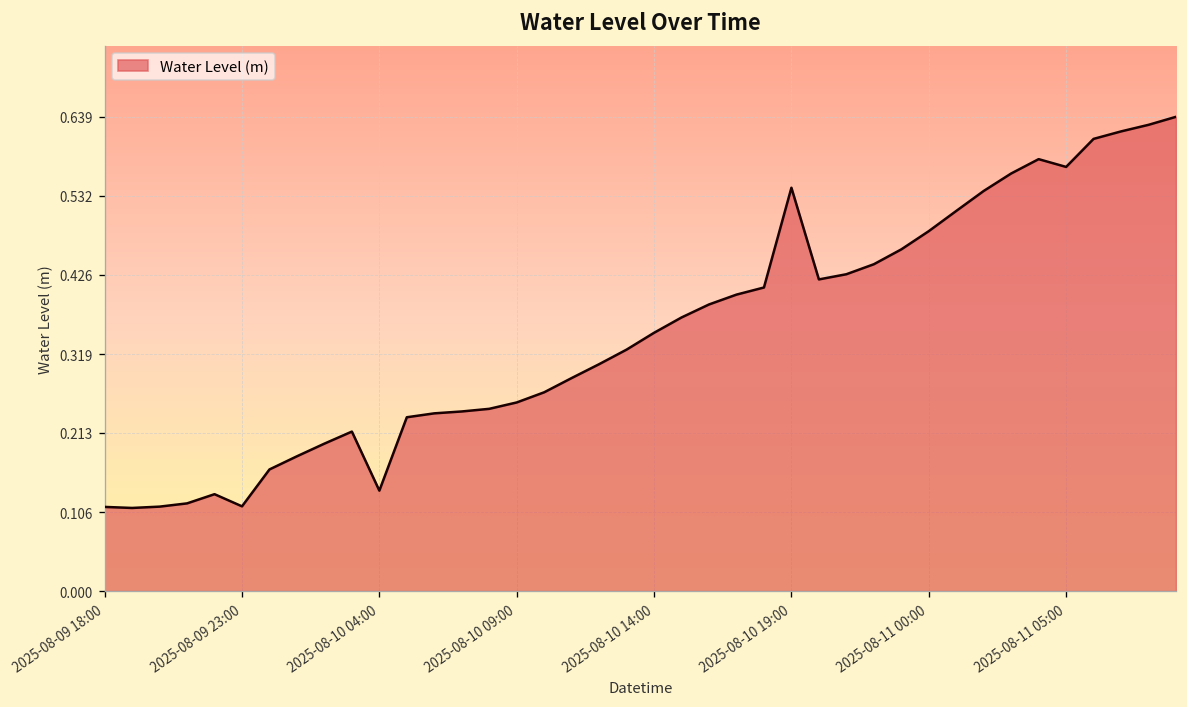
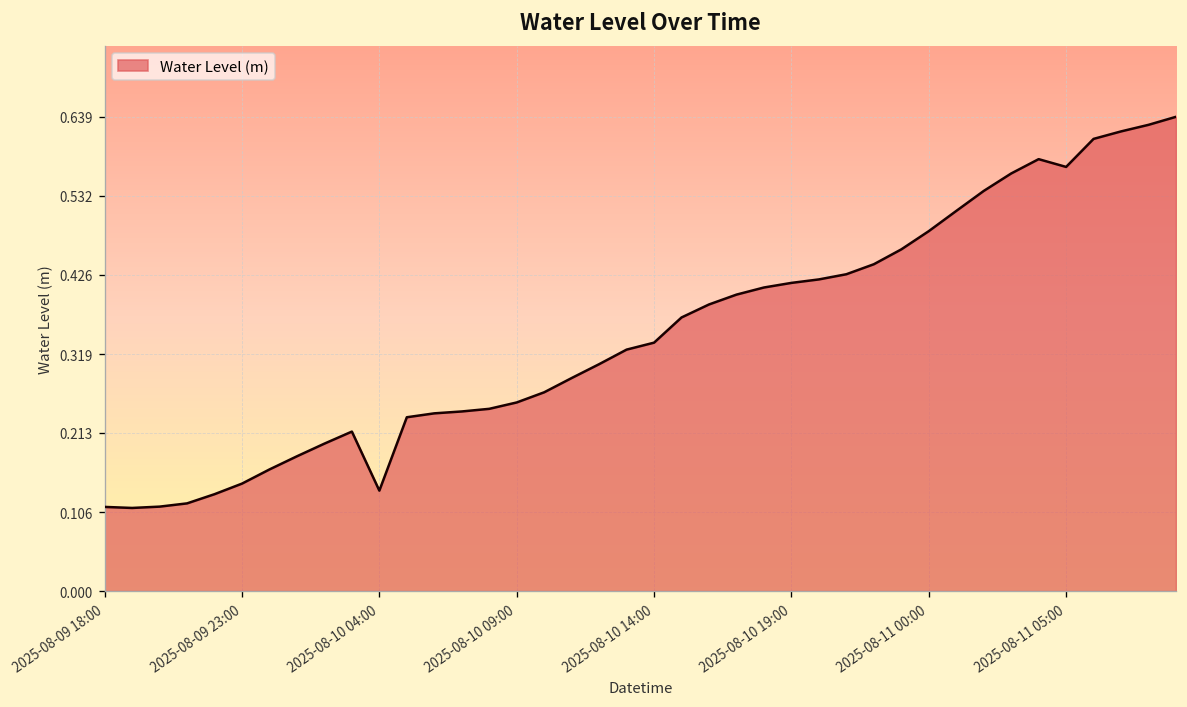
2025-08-09 23:00: 0.11 -> 0.14
2025-08-10 14:00: 0.35 -> 0.33
2025-08-10 19:00: 0.54 -> 0.41
